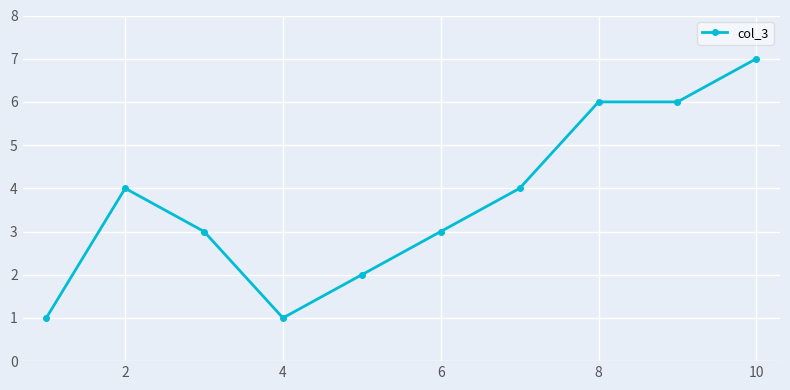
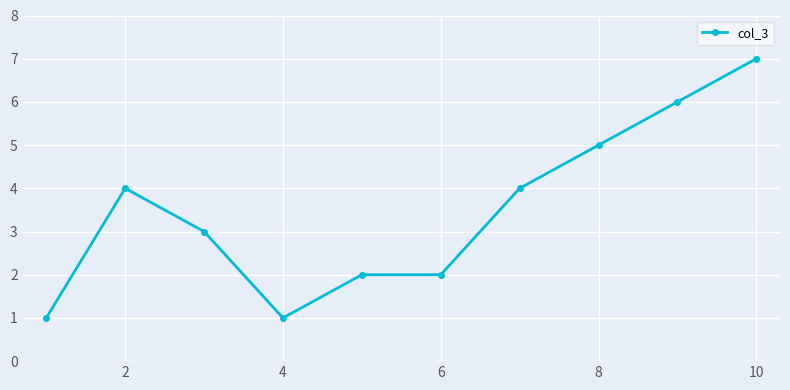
6: 3 -> 2
8: 6 -> 5
